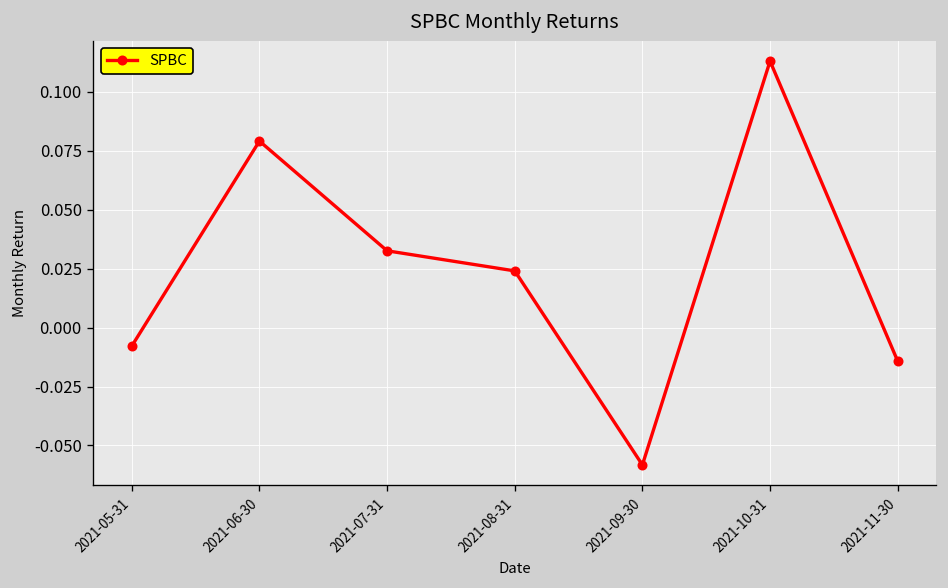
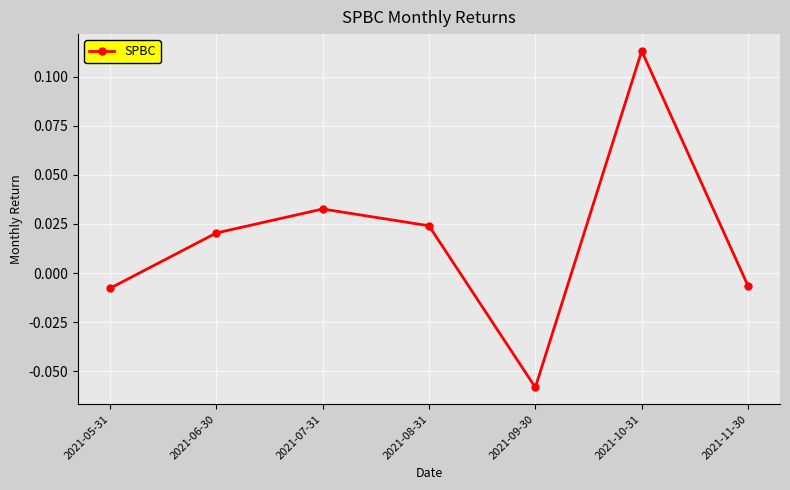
2021-06-30: 0.079 -> 0.020
2021-11-30: -0.014 -> -0.007
